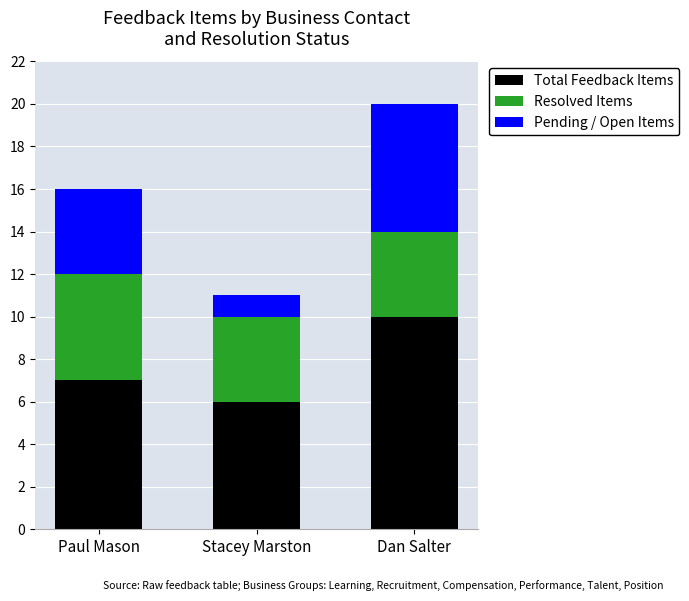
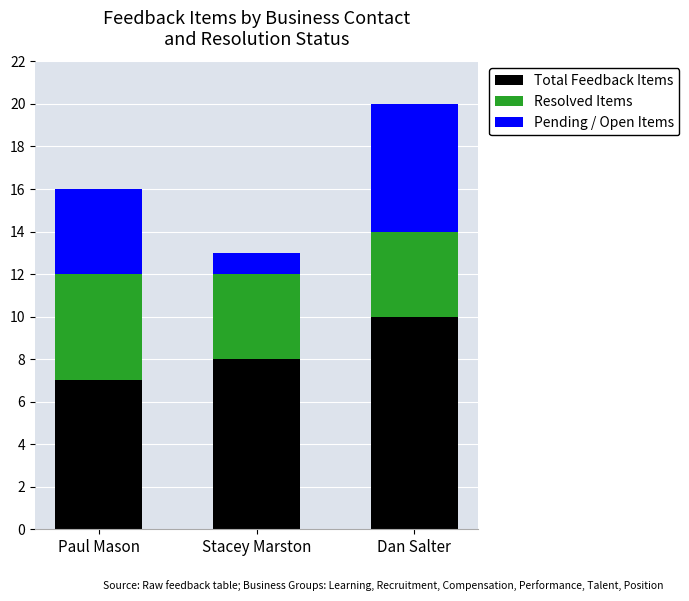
Total Feedback Items, Stacey Marston: 6 -> 8
